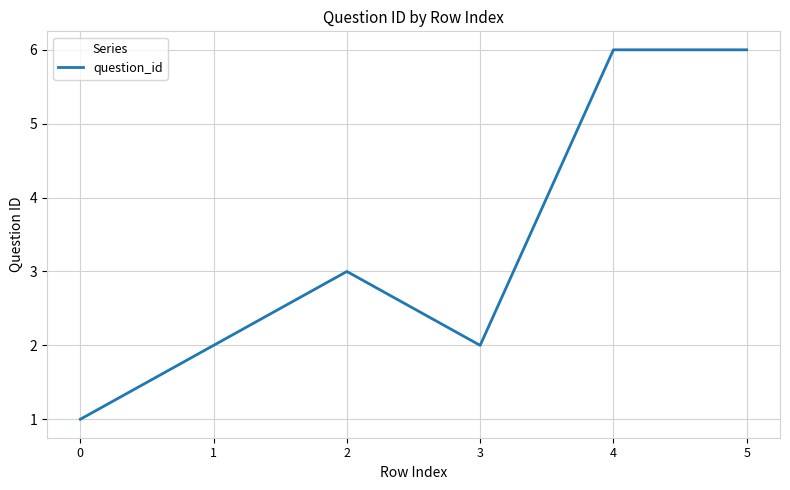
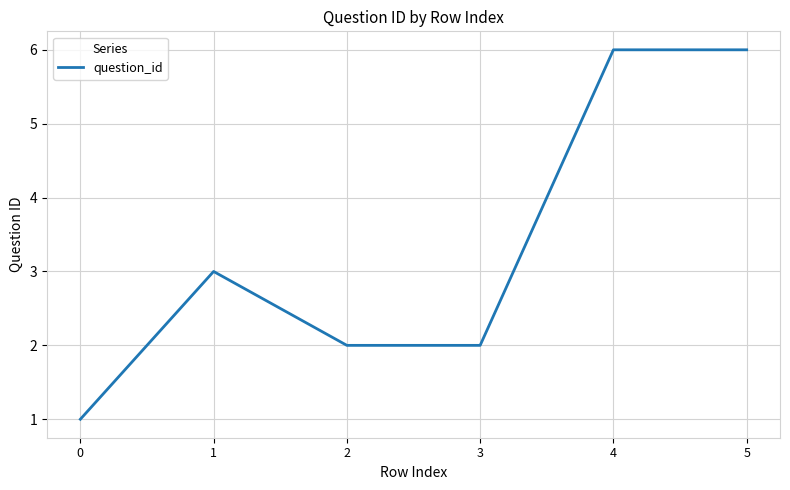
1: 2 -> 3
2: 3 -> 2
